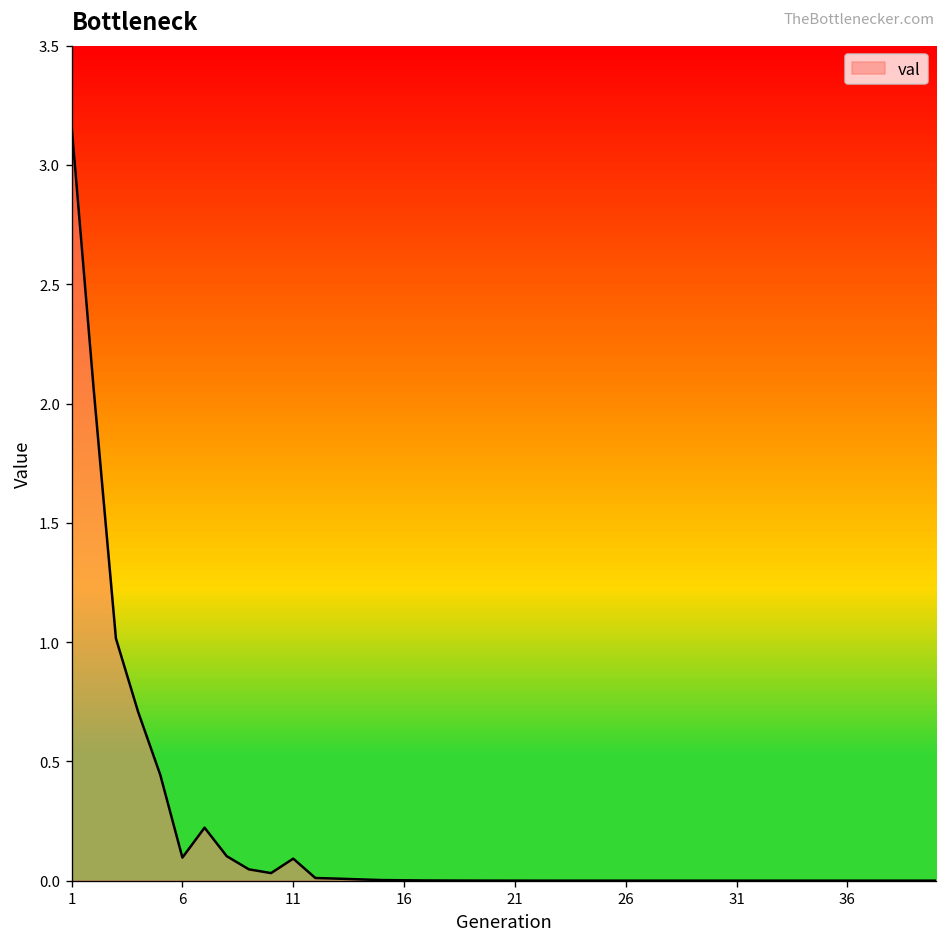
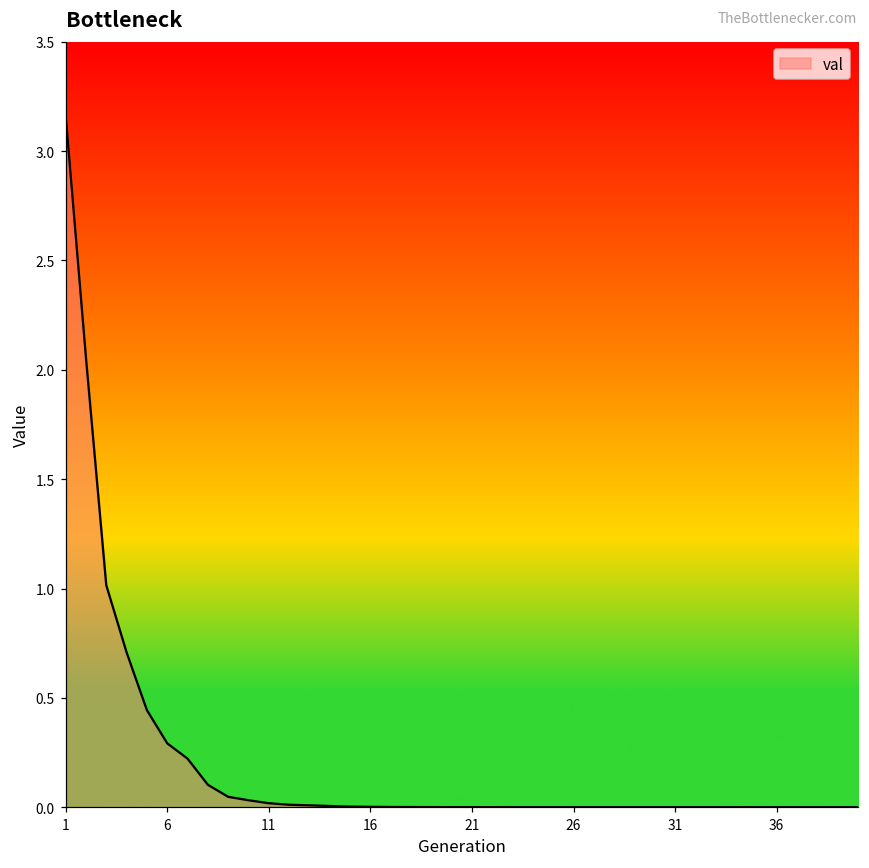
6: 0.10 -> 0.29
11: 0.09 -> 0.02
